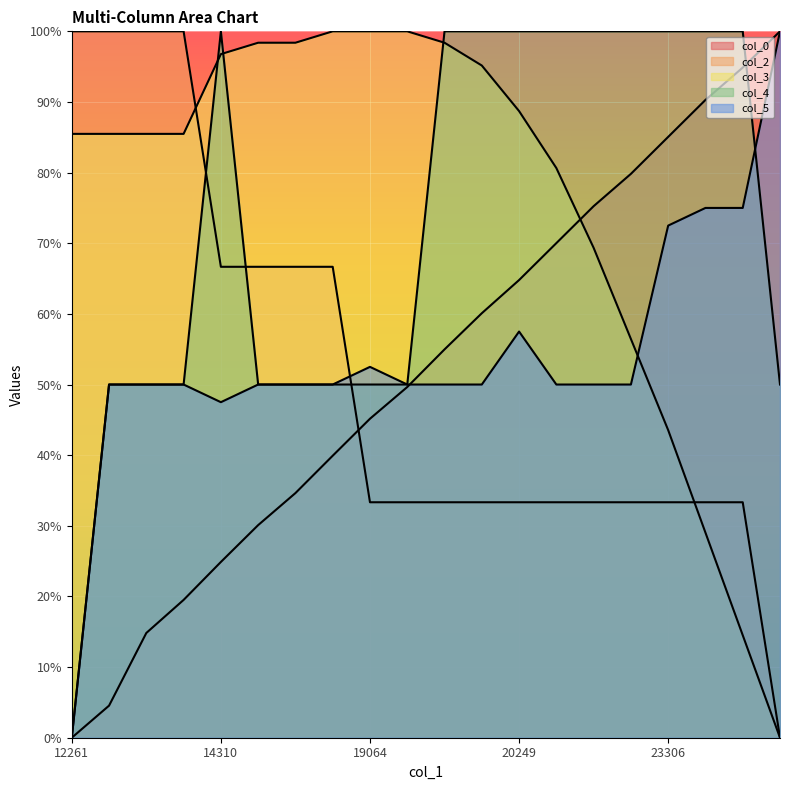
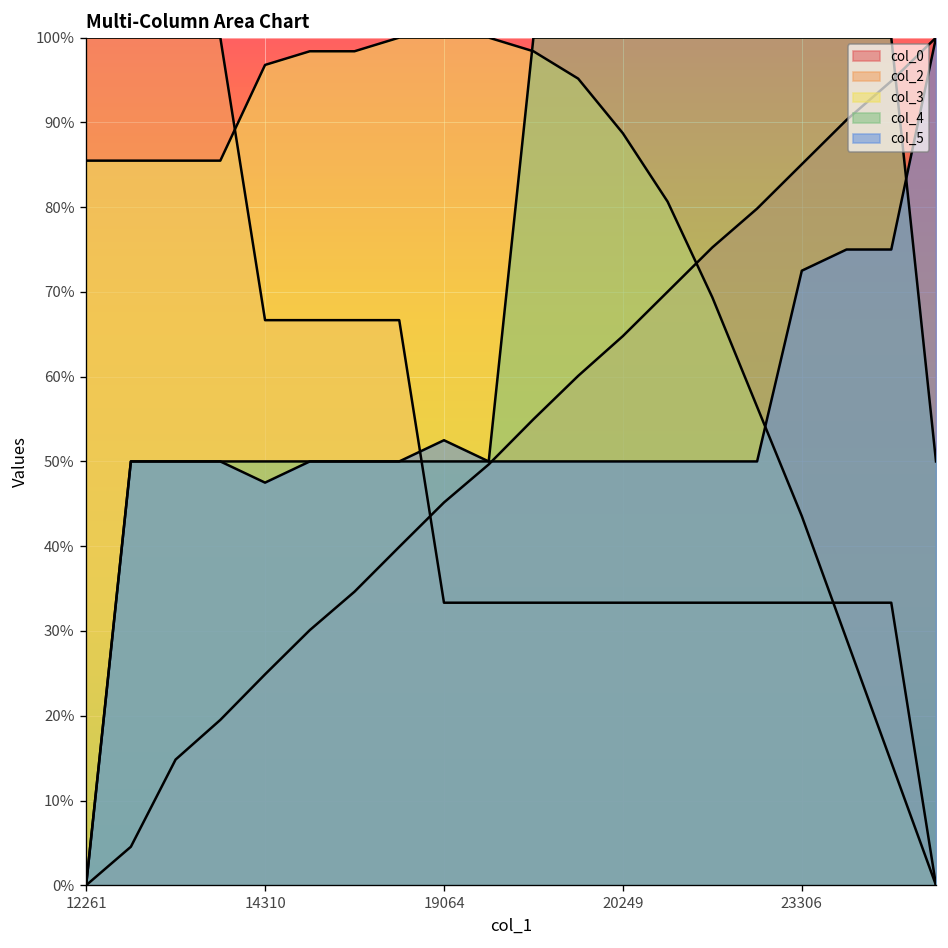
col_4, 14310: 100% -> 50%
col_5, 20249: 57% -> 50%
